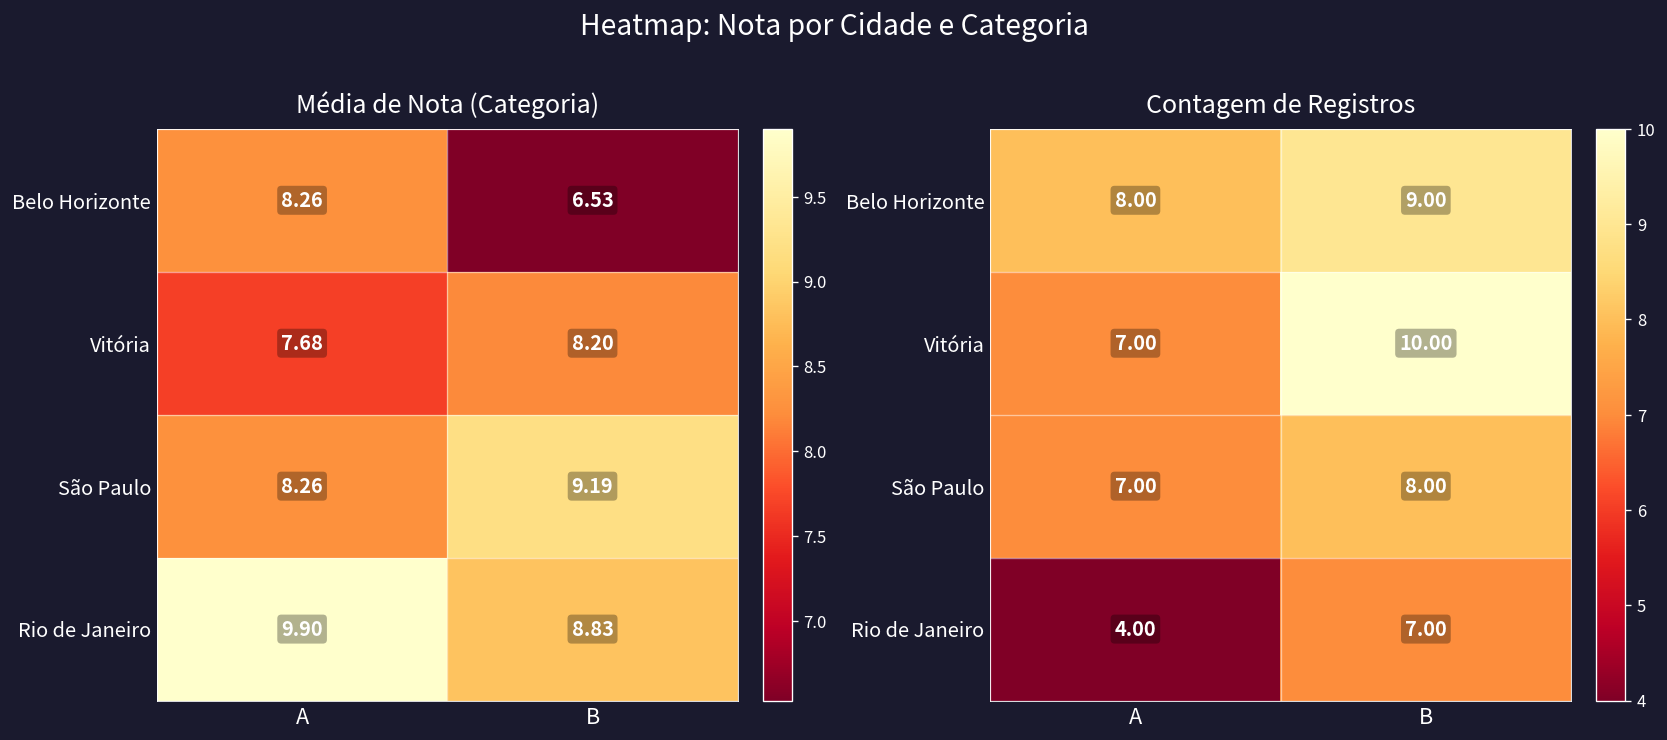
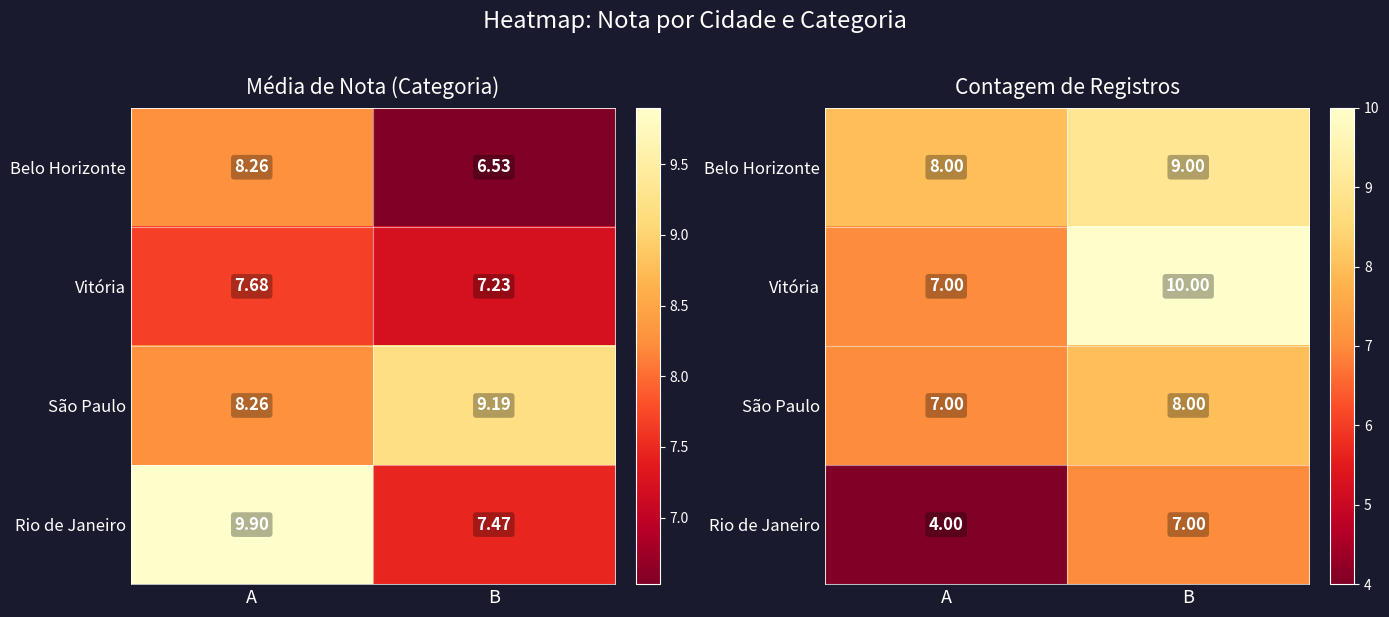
Média de Nota (Categoria), Vitória, B: 8.20 -> 7.23
Média de Nota (Categoria), Rio de Janeiro, B: 8.83 -> 7.47
